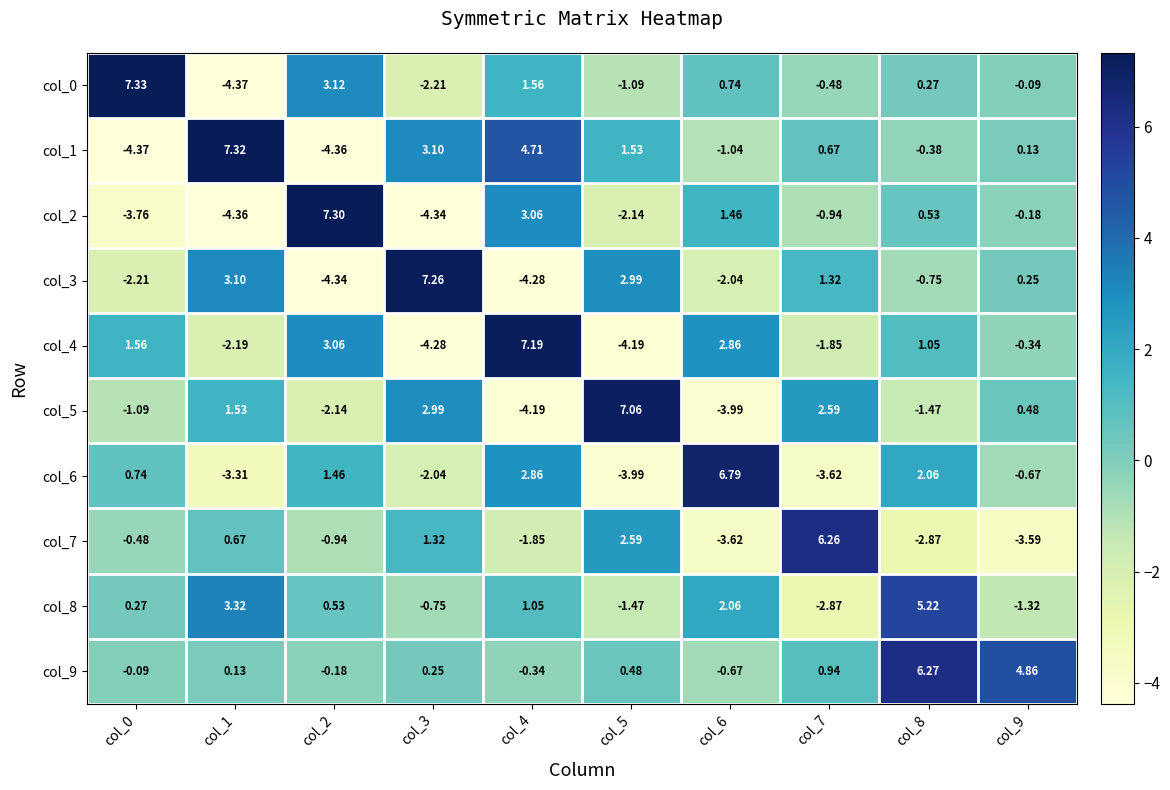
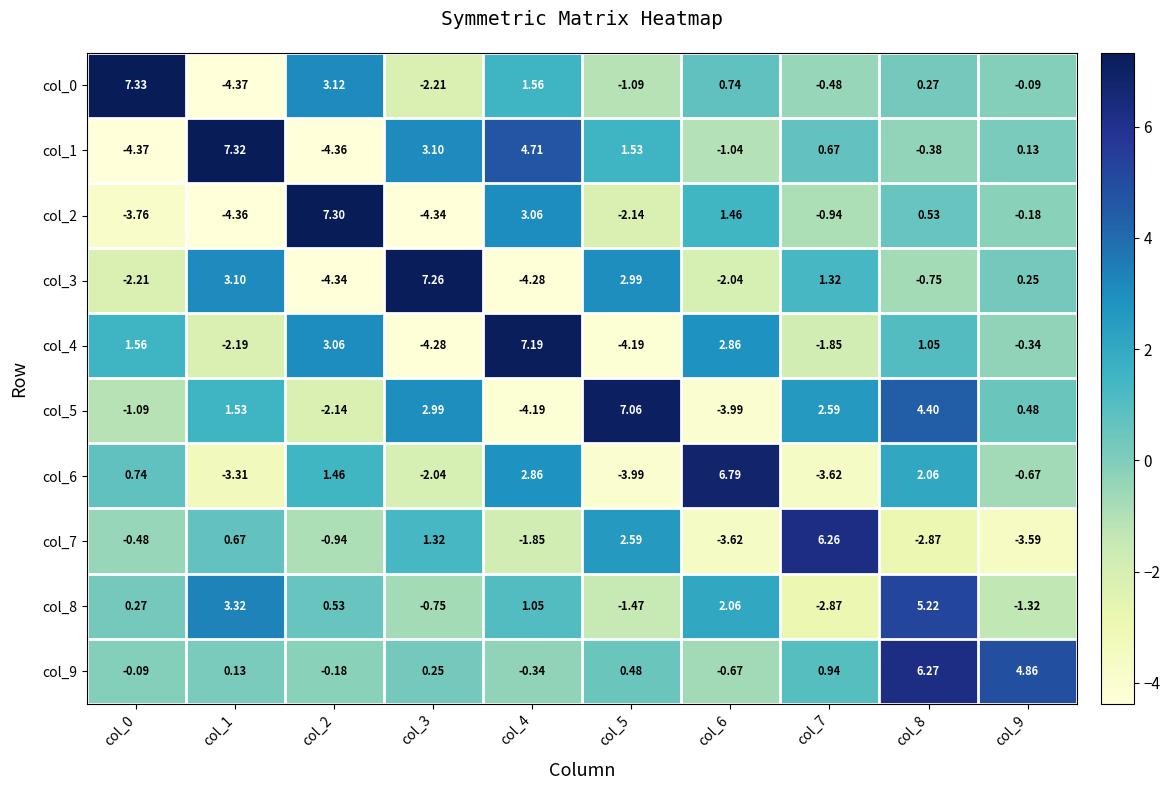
col_5, col_8: -1.47 -> 4.40
